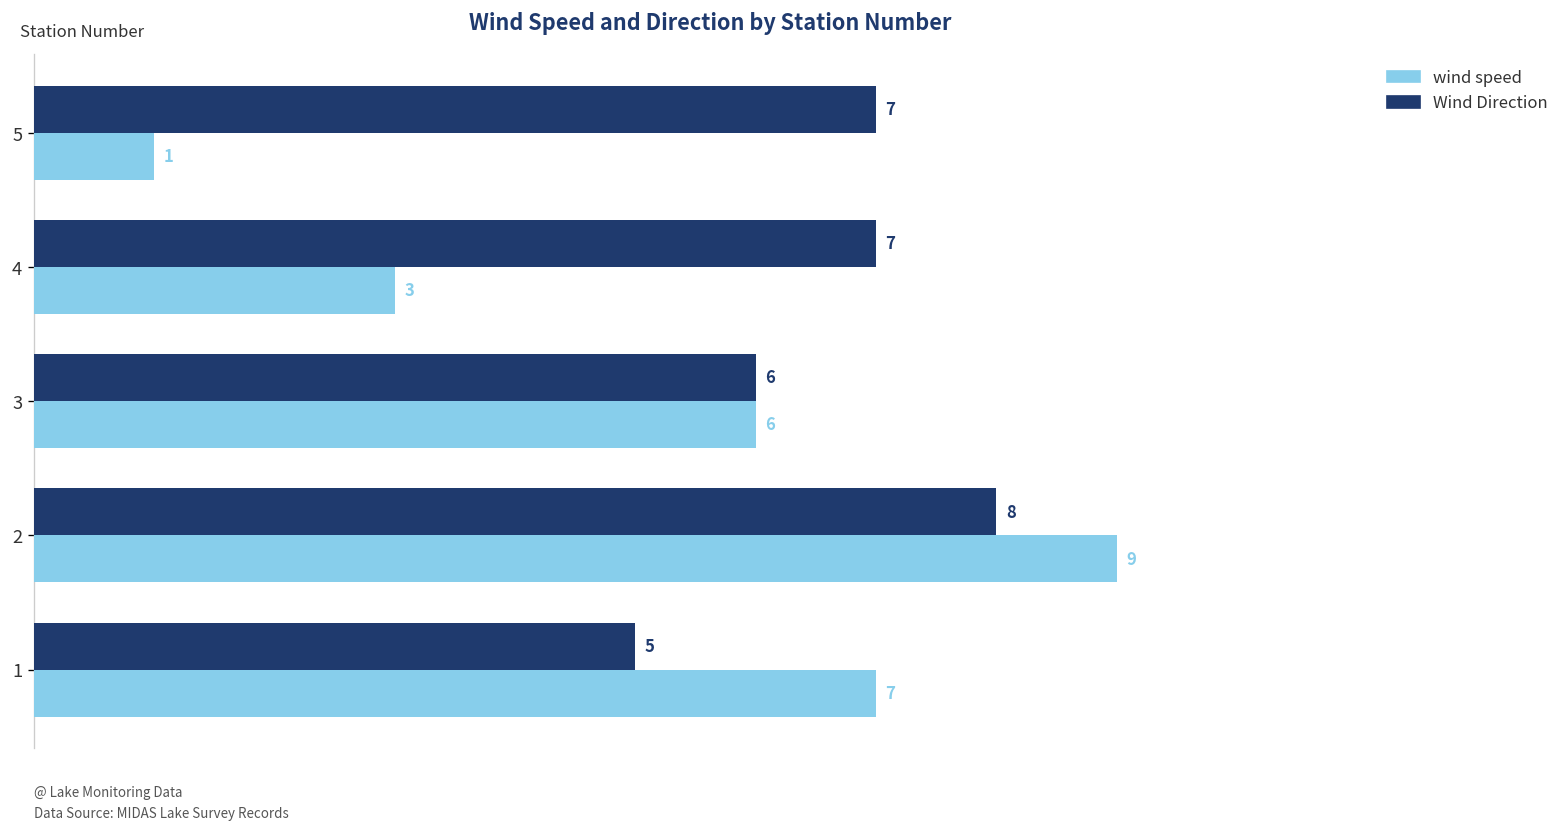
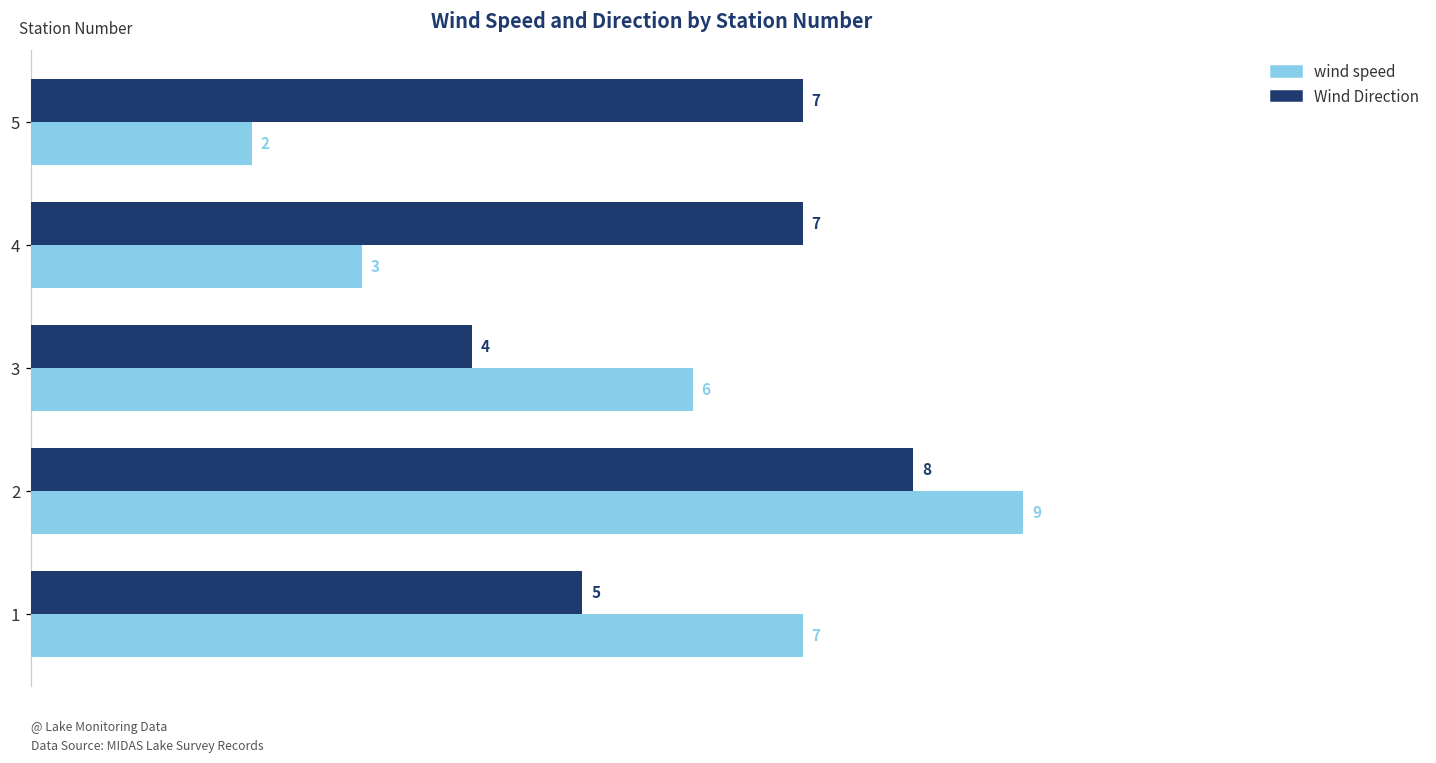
wind speed, 5: 1 -> 2
Wind Direction, 3: 6 -> 4
